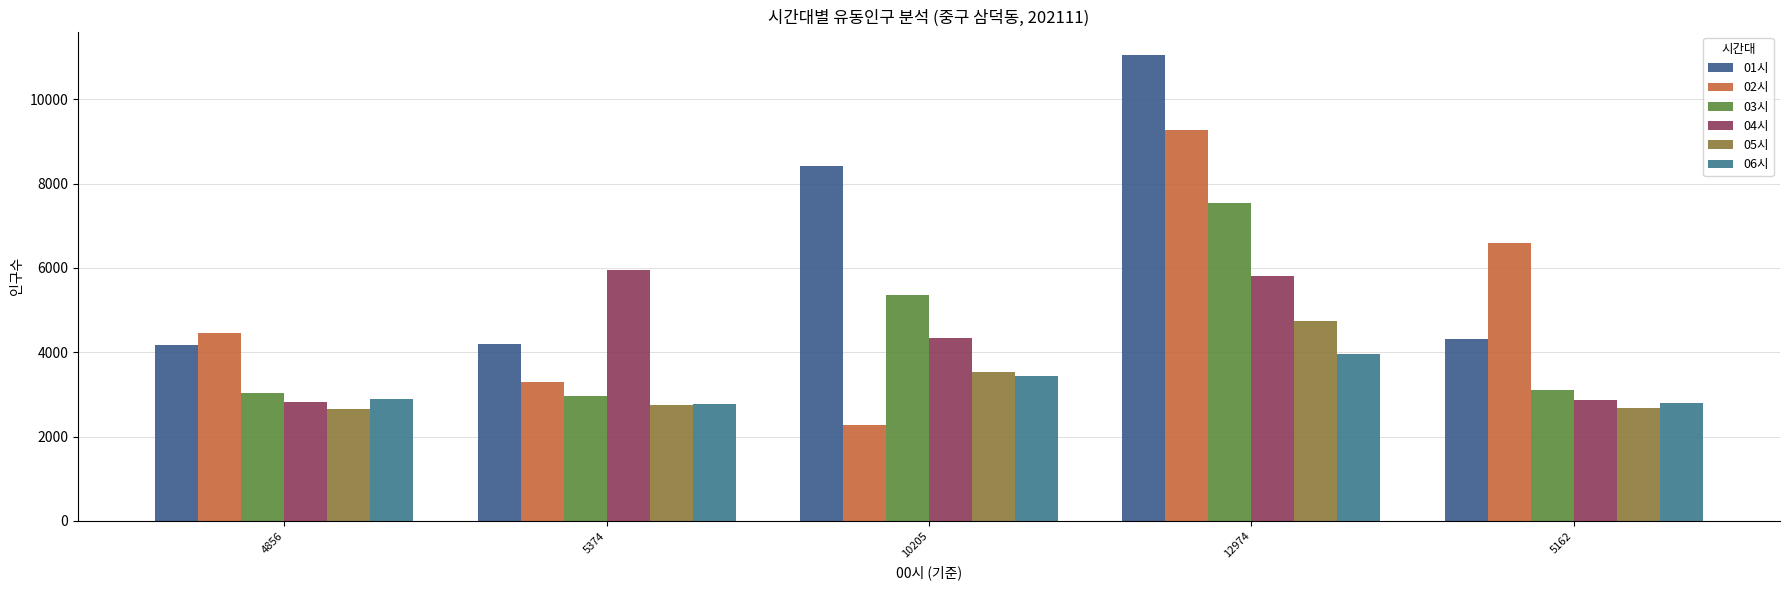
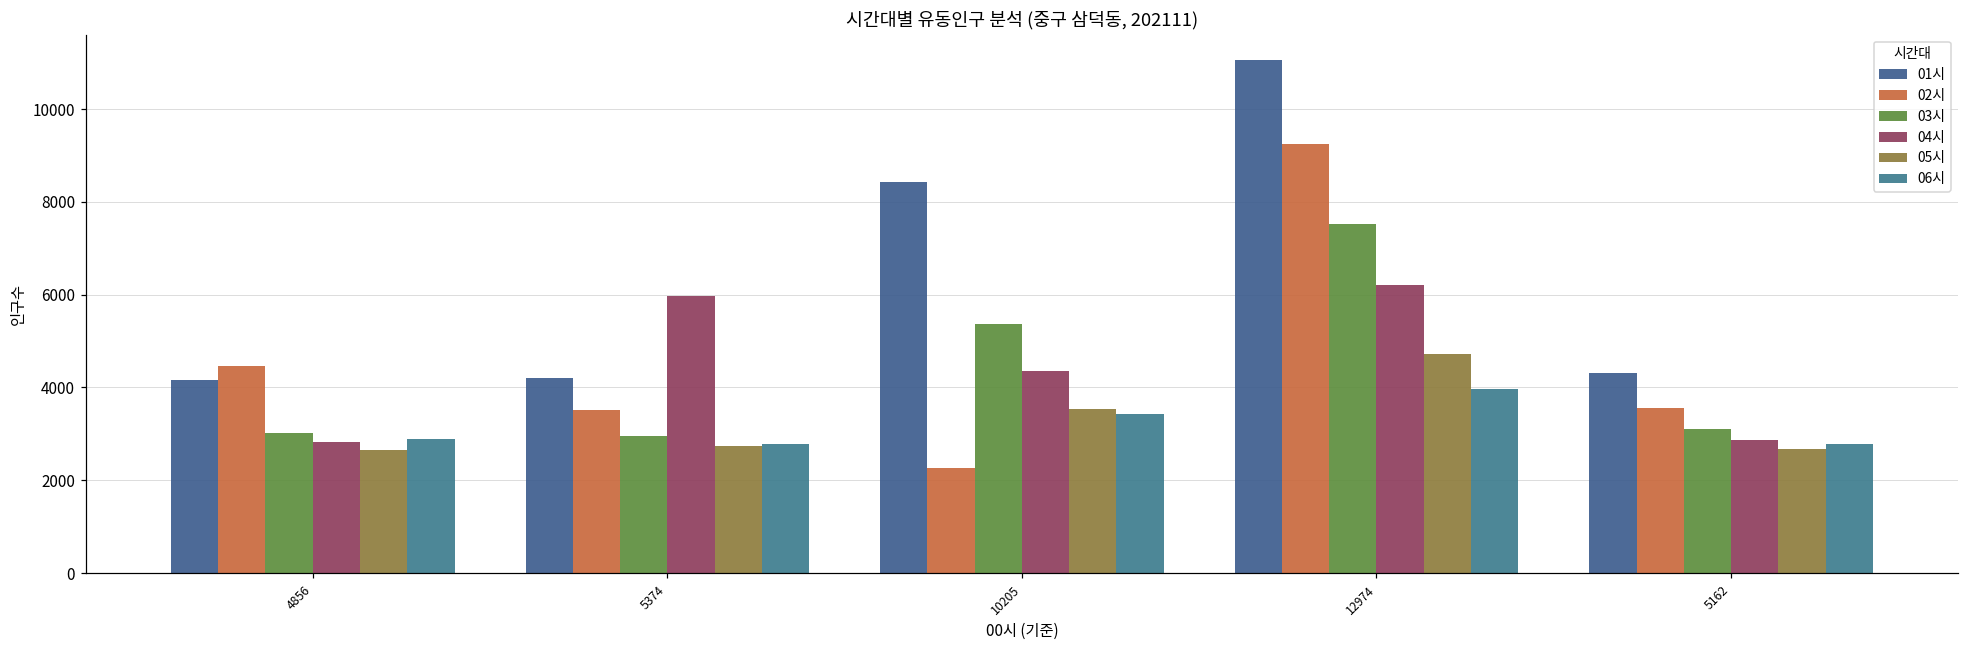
02시, 5374: 3300 -> 3500
04시, 12974: 5800 -> 6200
02시, 5162: 6600 -> 3600
